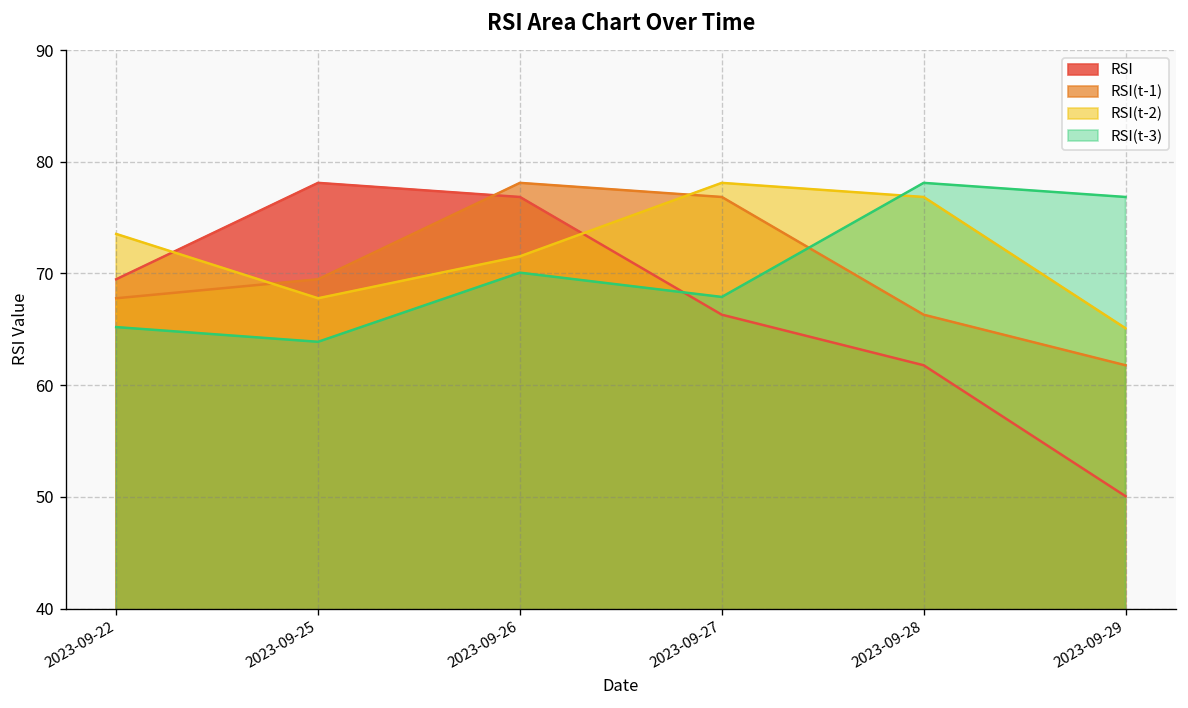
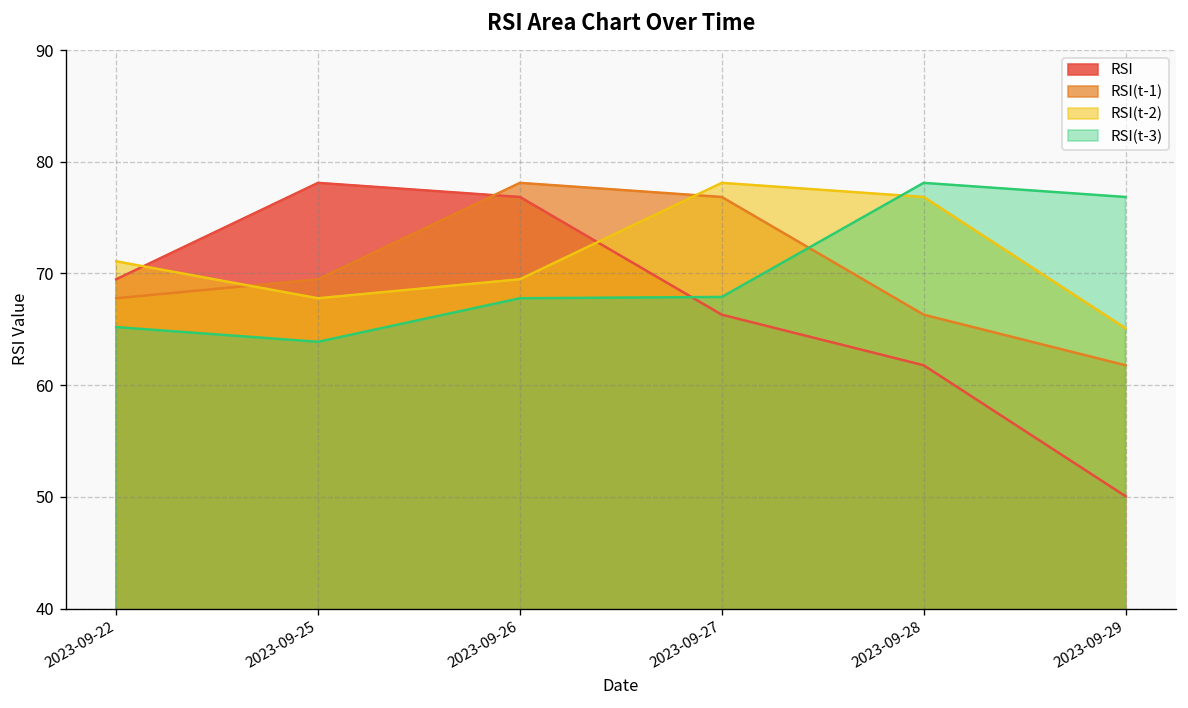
RSI(t-2), 2023-09-22: 74 -> 71
RSI(t-2), 2023-09-26: 72 -> 69
RSI(t-3), 2023-09-26: 70 -> 68
